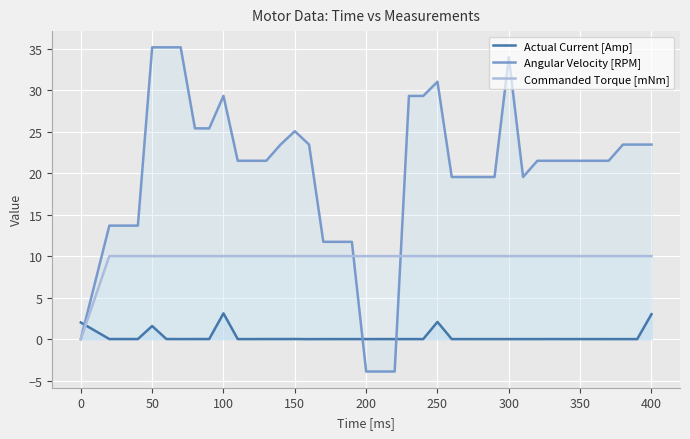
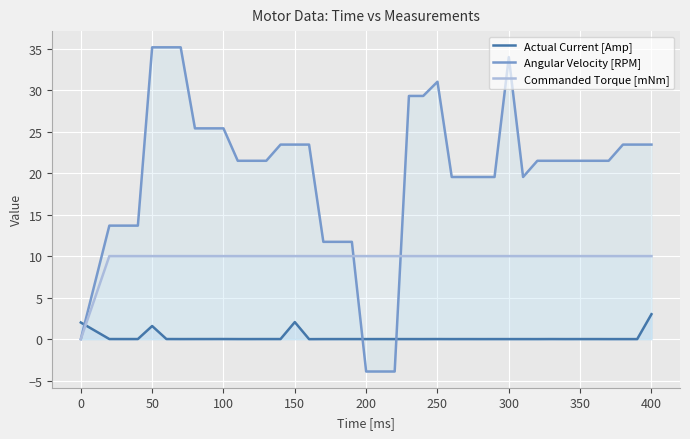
Actual Current [Amp], 100: 3 -> 0
Angular Velocity [RPM], 100: 29 -> 25
Actual Current [Amp], 150: 0 -> 2
Angular Velocity [RPM], 150: 25 -> 23
Actual Current [Amp], 250: 2 -> 0
